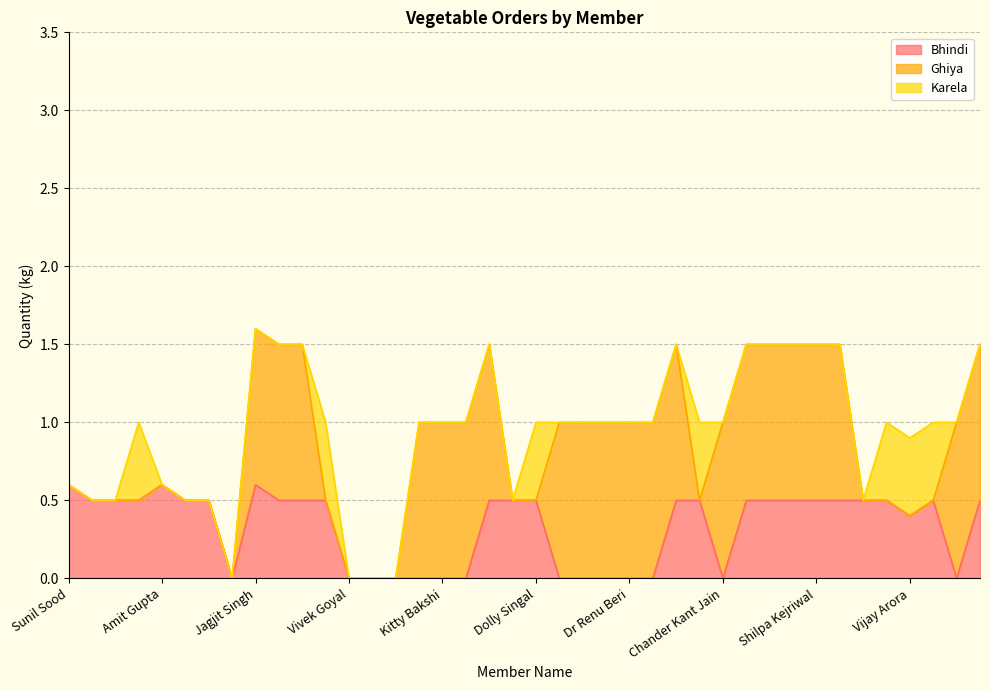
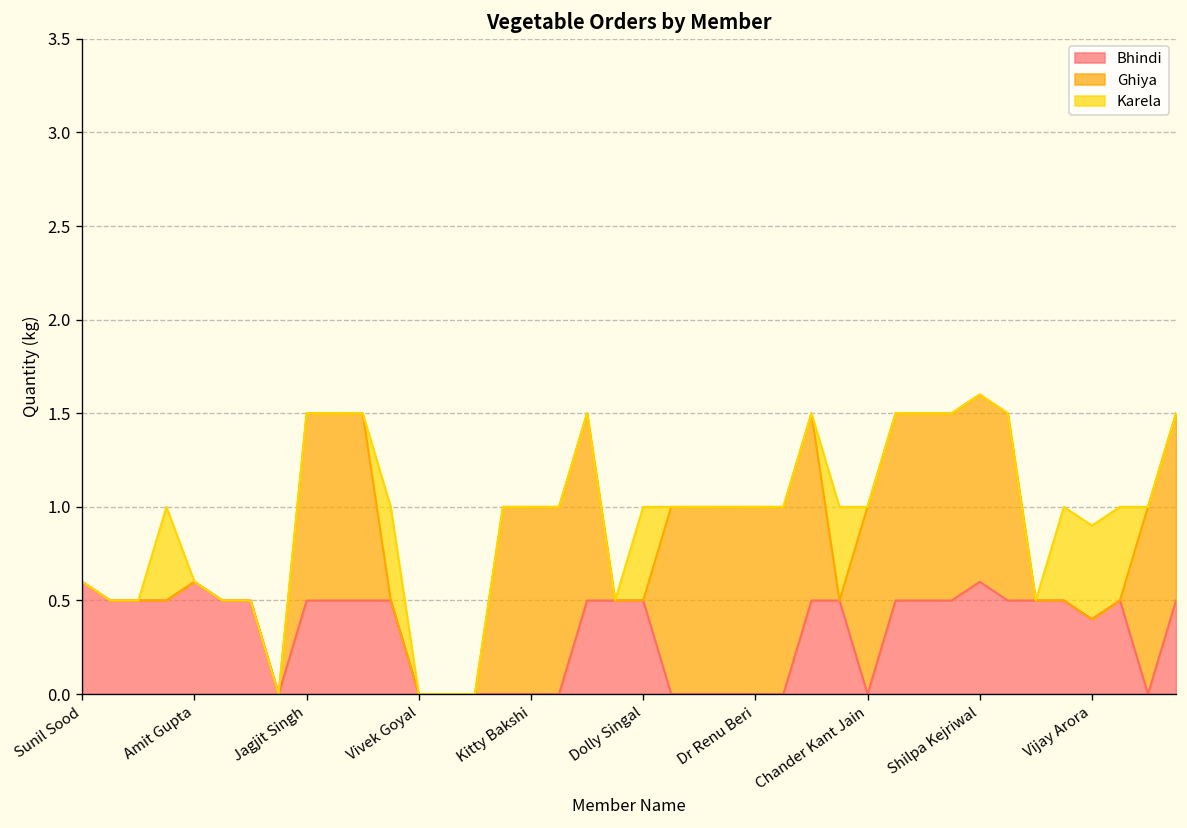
Bhindi, Jagjit Singh: 0.6 -> 0.5
Bhindi, Shilpa Kejriwal: 0.5 -> 0.6
